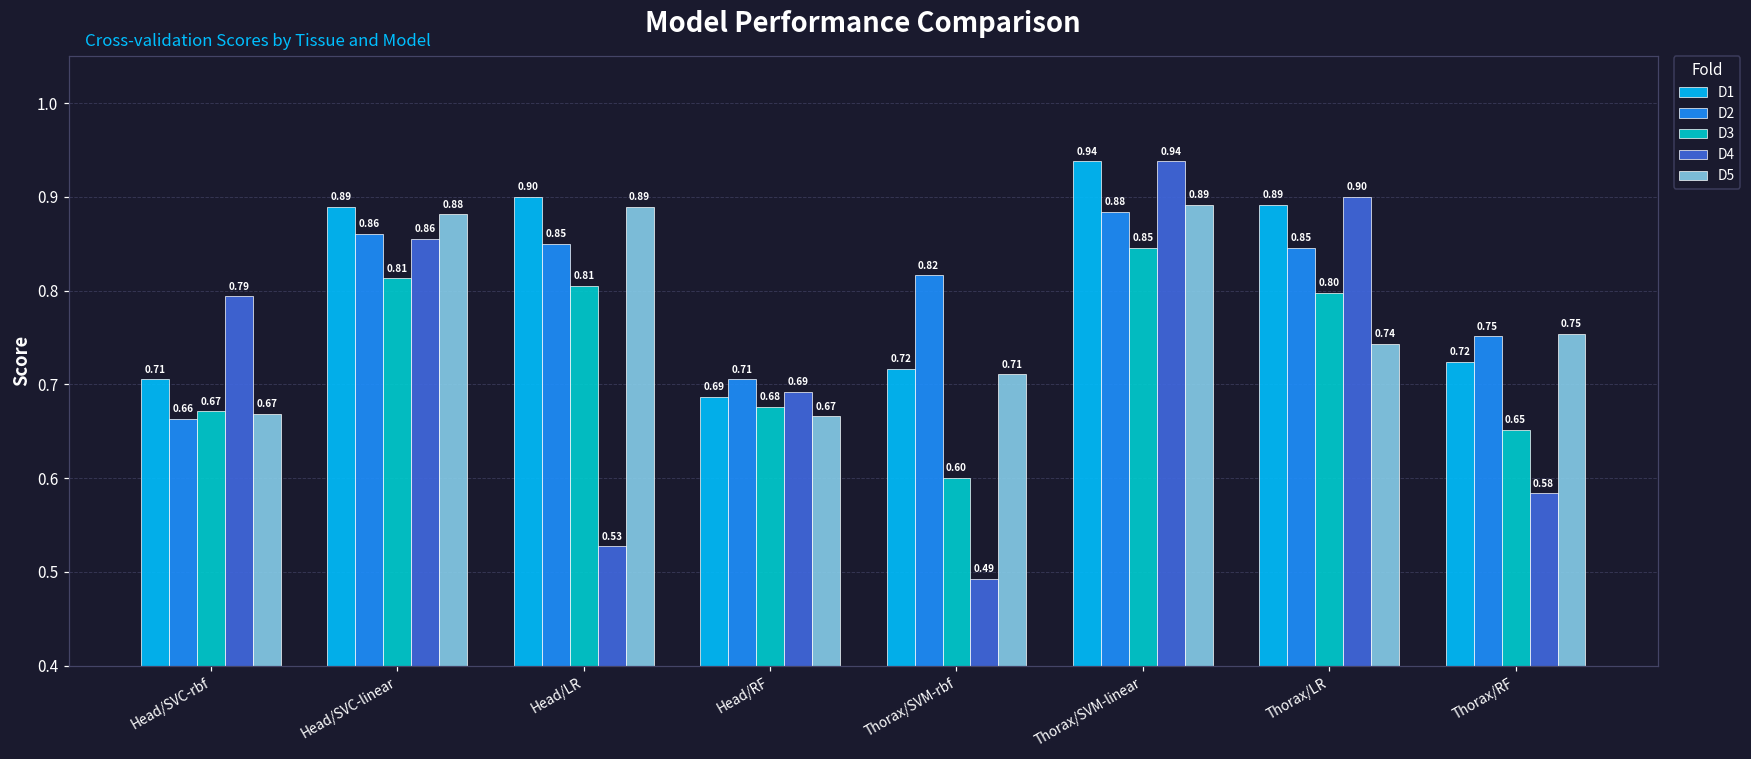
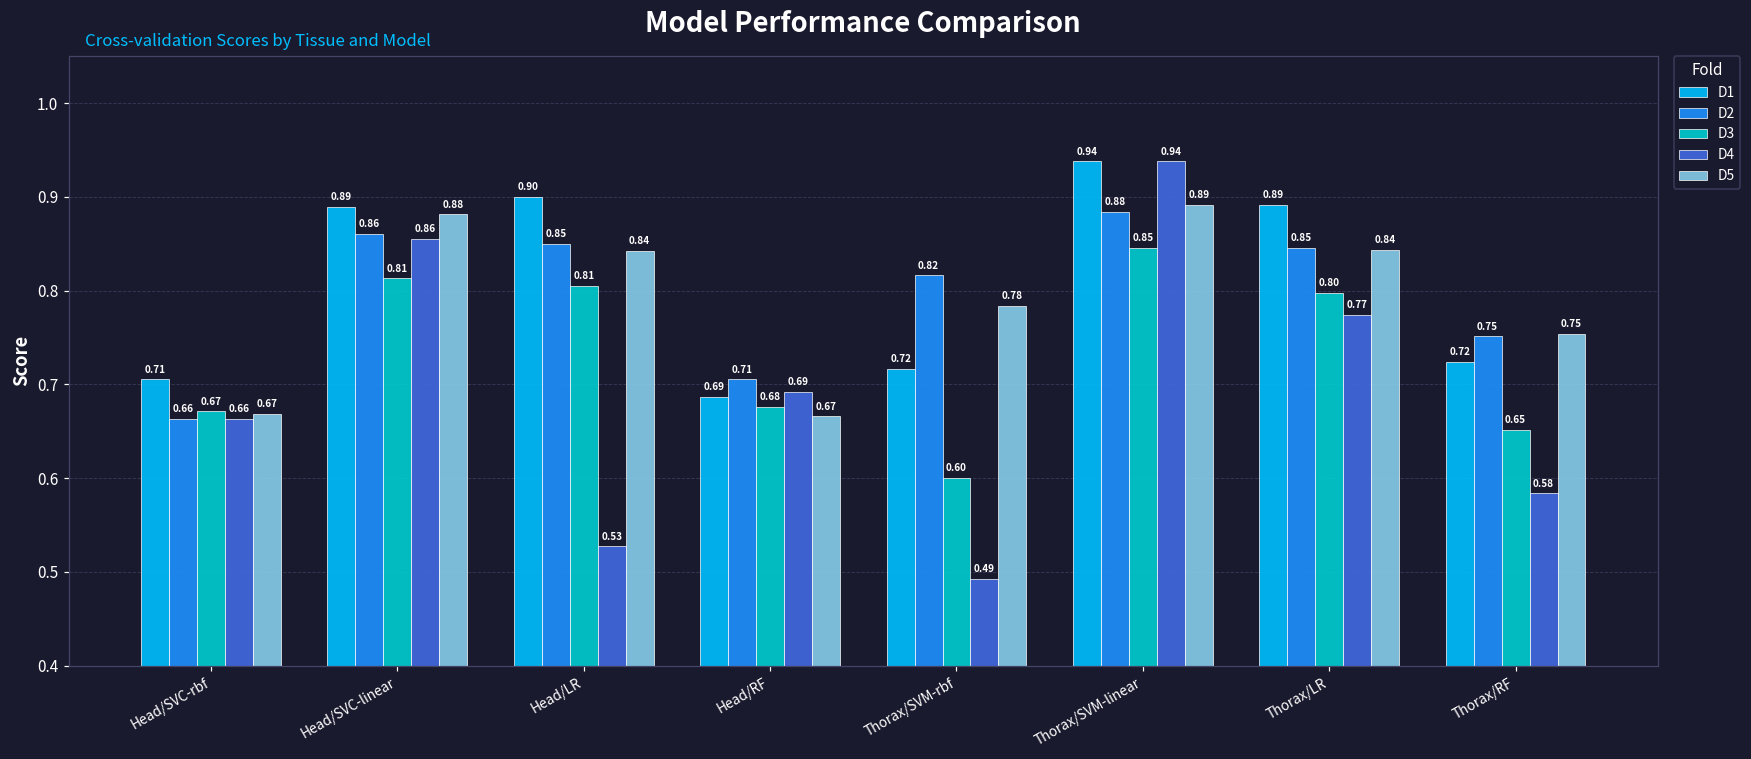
D4, Head/SVC-rbf: 0.79 -> 0.66
D5, Head/LR: 0.89 -> 0.84
D5, Thorax/SVM-rbf: 0.71 -> 0.78
D4, Thorax/LR: 0.90 -> 0.77
D5, Thorax/LR: 0.74 -> 0.84
